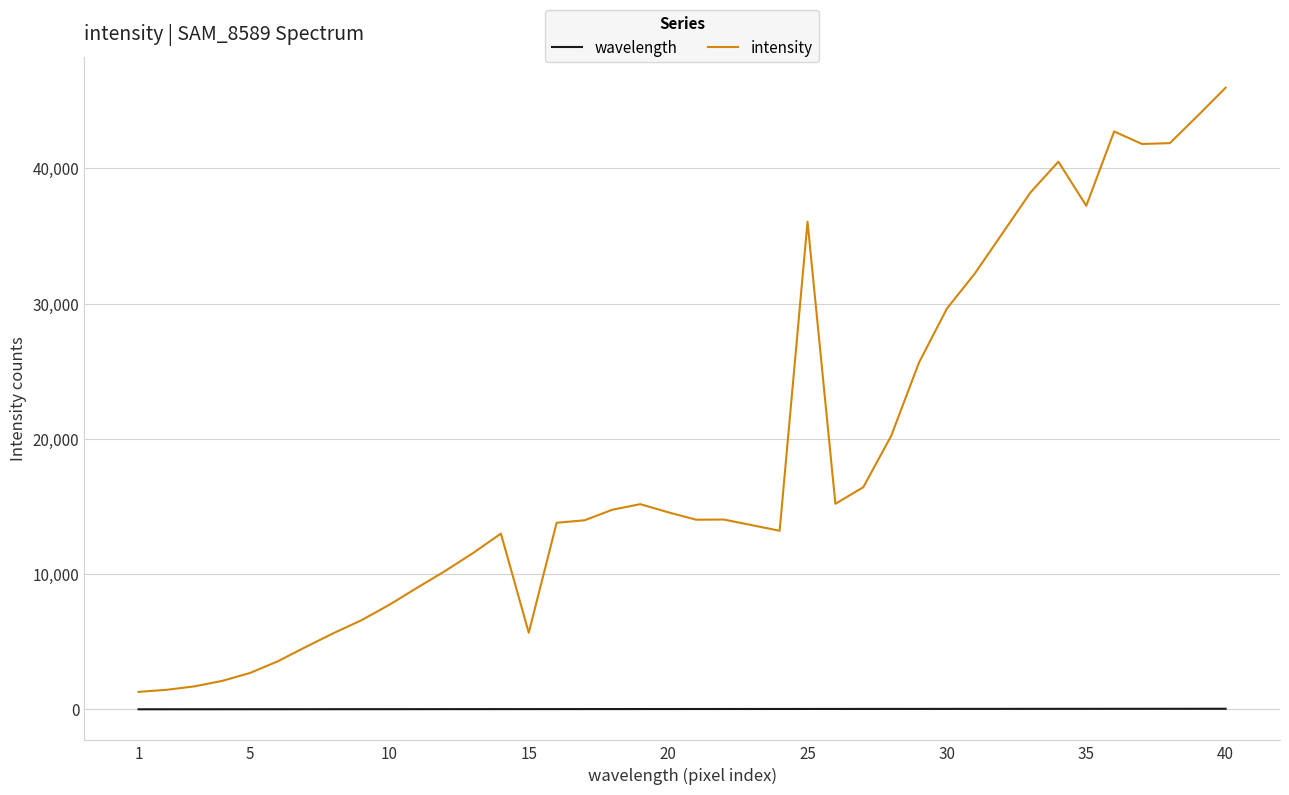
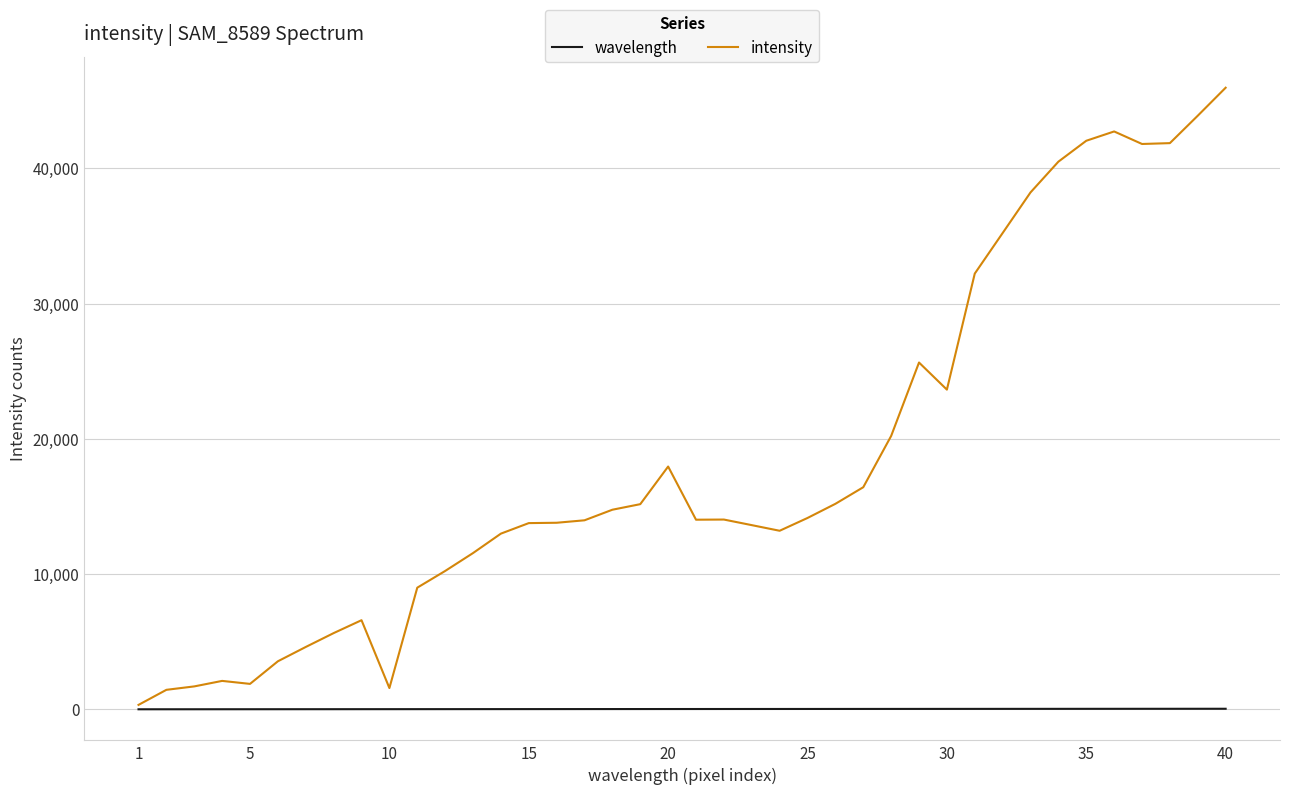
intensity, 1: 1,300 -> 300
intensity, 5: 2,700 -> 1,900
intensity, 10: 7,700 -> 1,600
intensity, 15: 5,700 -> 13,800
intensity, 20: 14,600 -> 18,000
intensity, 25: 36,100 -> 14,100
intensity, 30: 29,600 -> 23,600
intensity, 35: 37,200 -> 42,000
